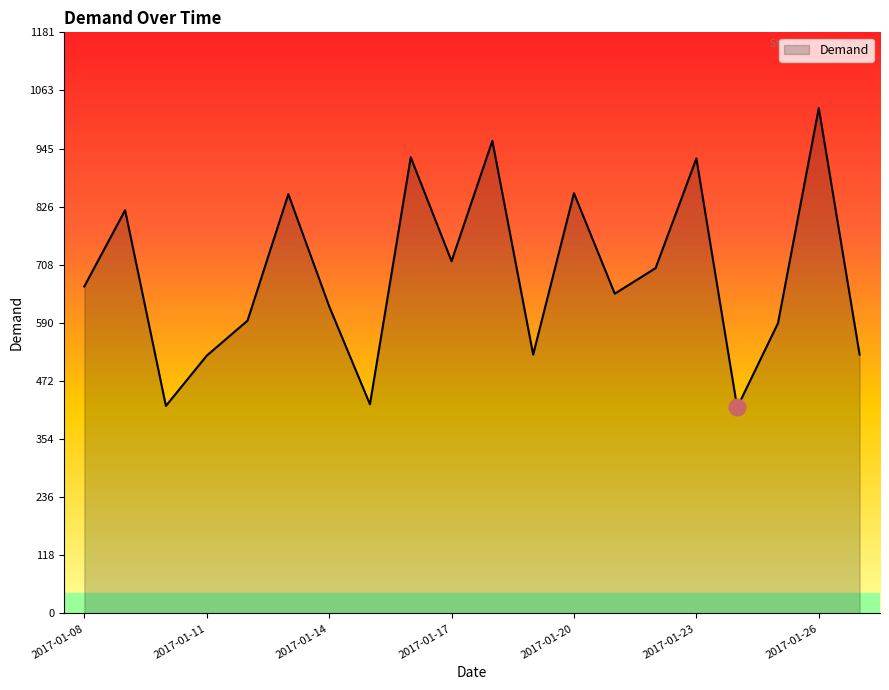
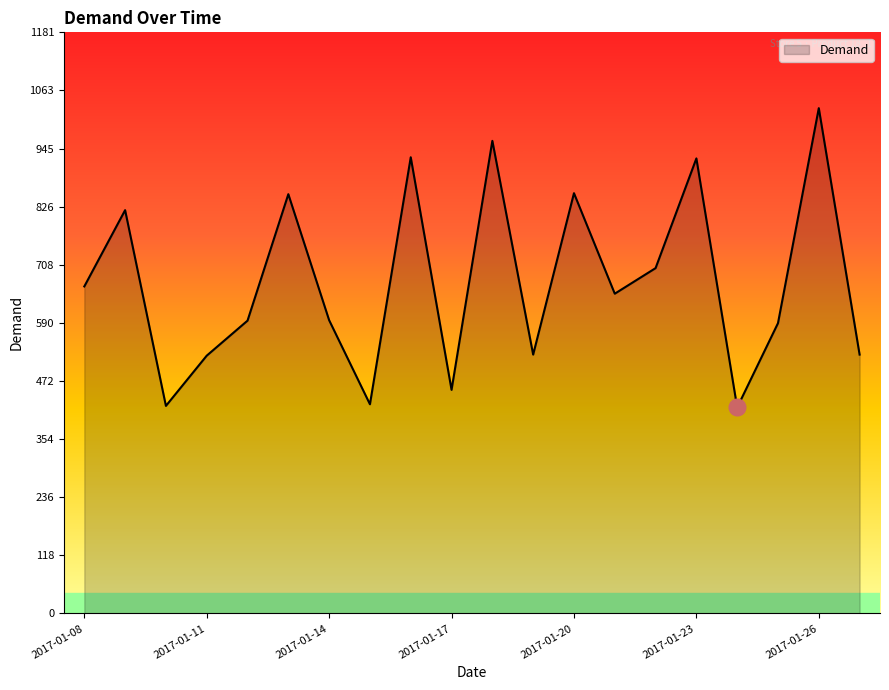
Demand, 2017-01-14: 620 -> 600
Demand, 2017-01-17: 720 -> 450
